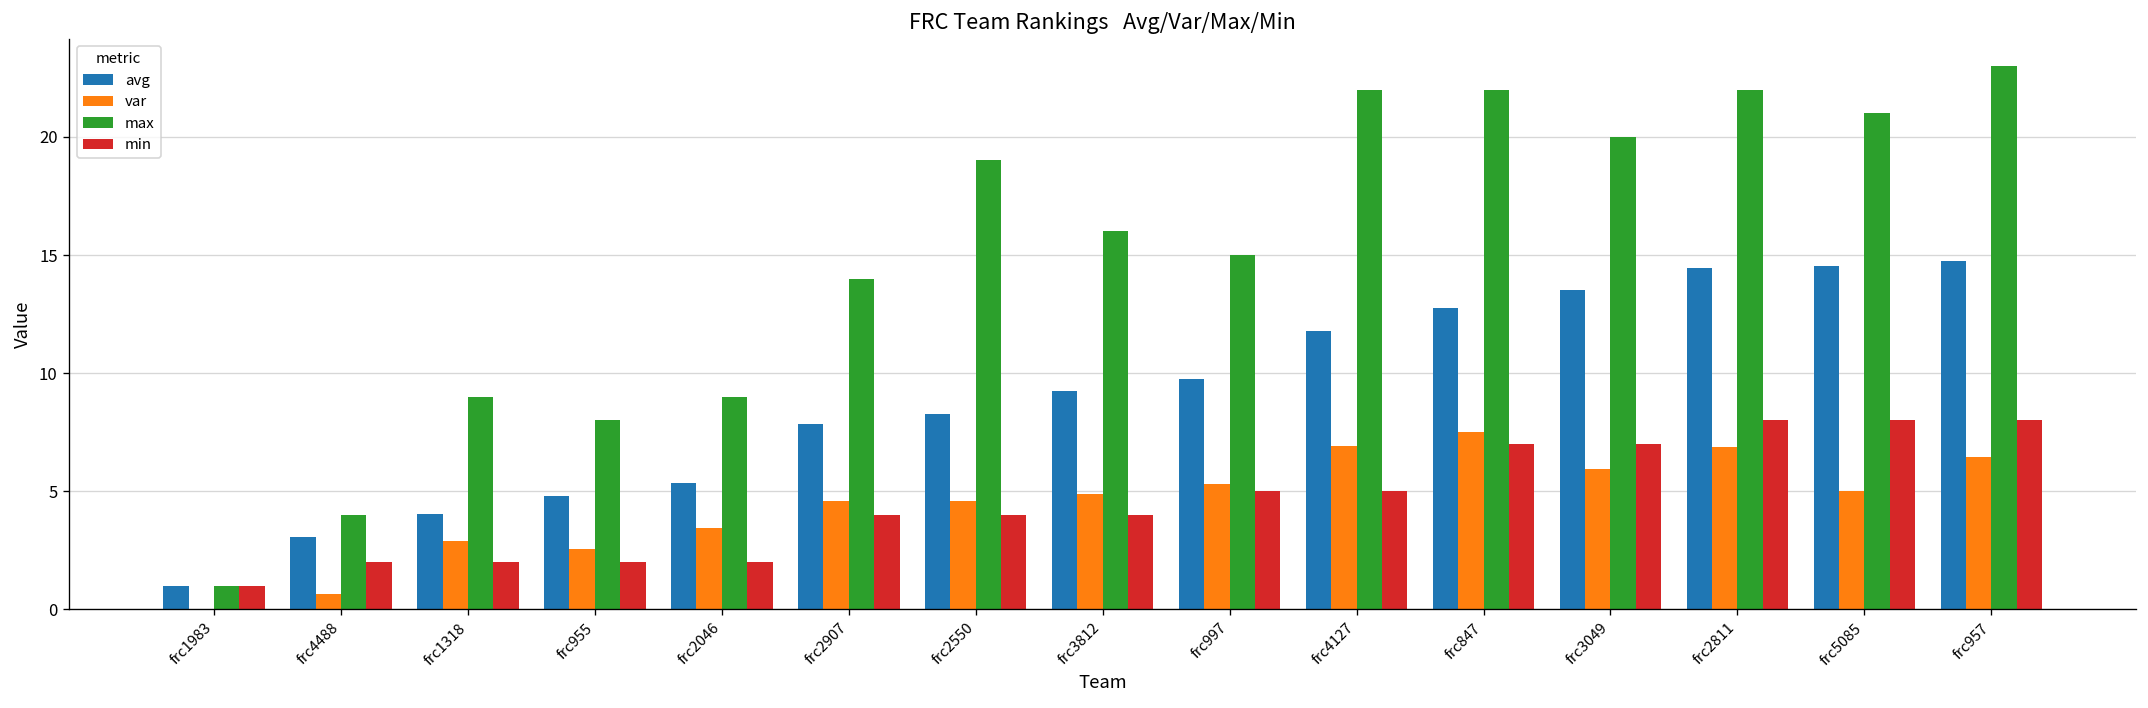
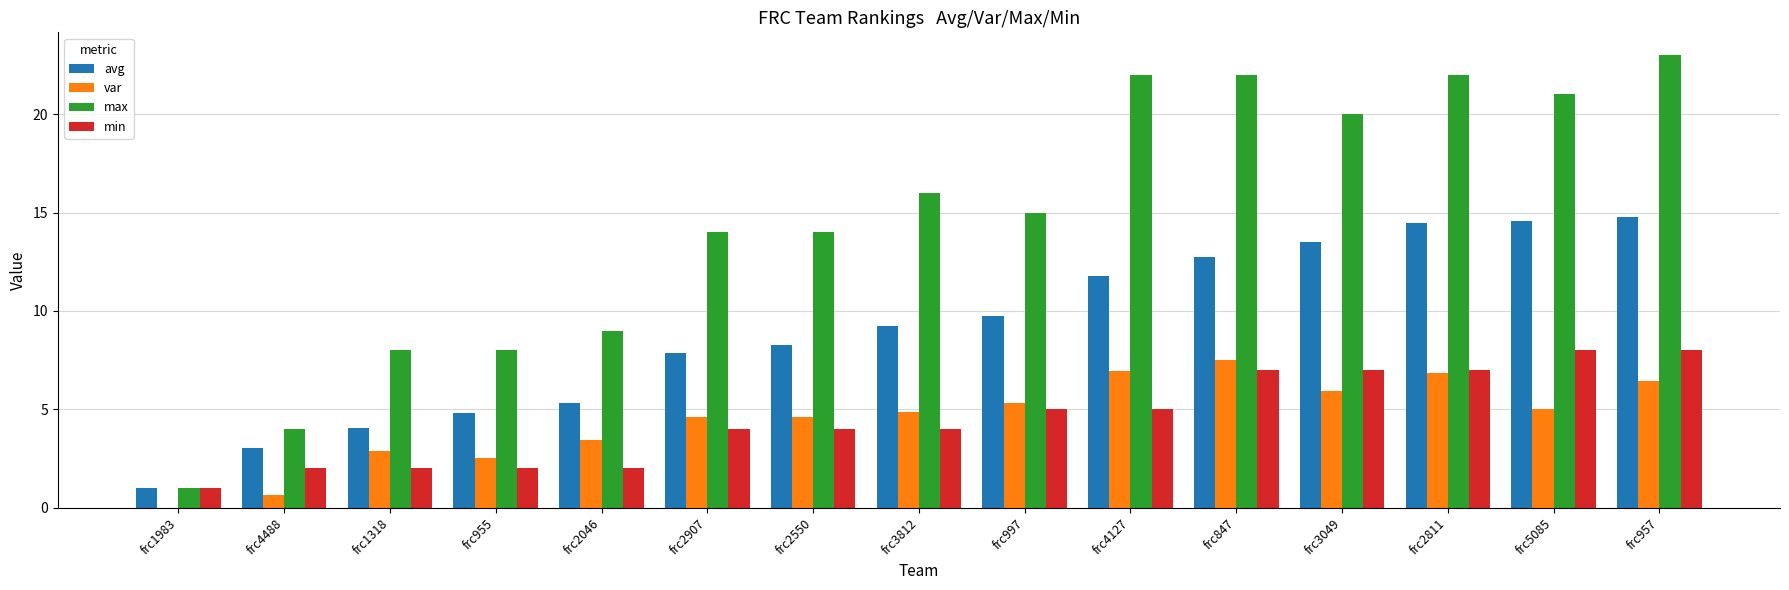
max, frc1318: 9 -> 8
max, frc2550: 19 -> 14
min, frc2811: 8 -> 7
